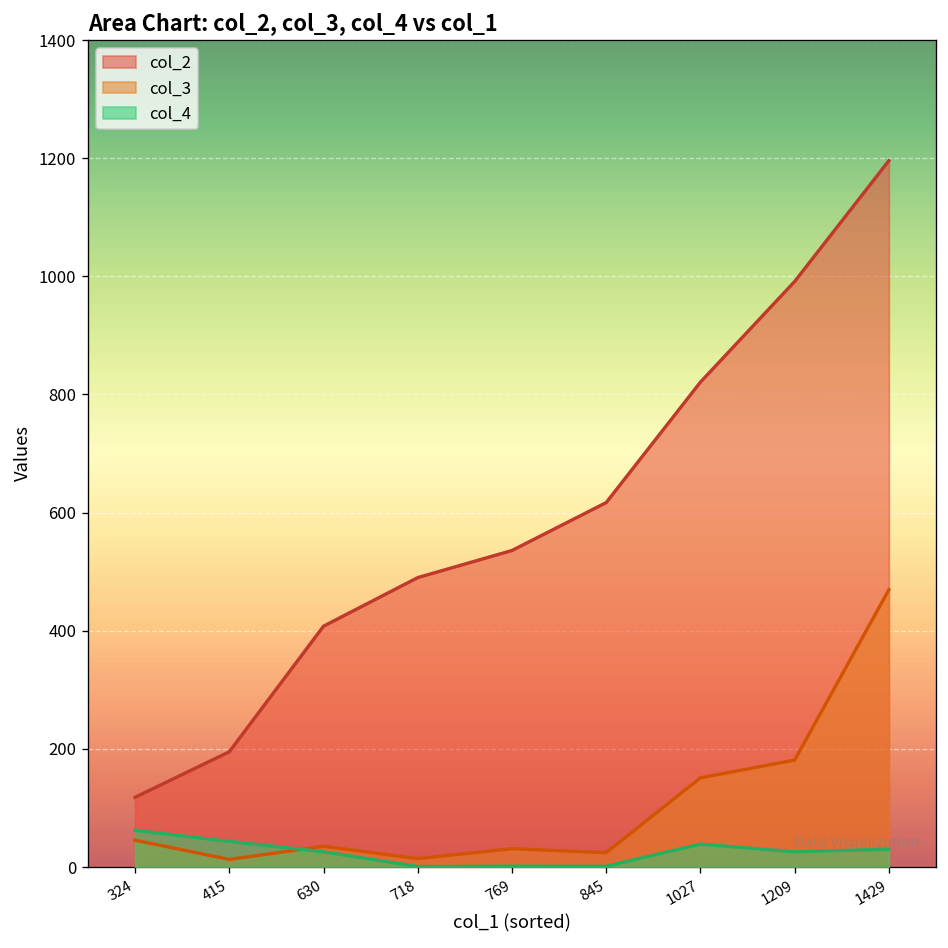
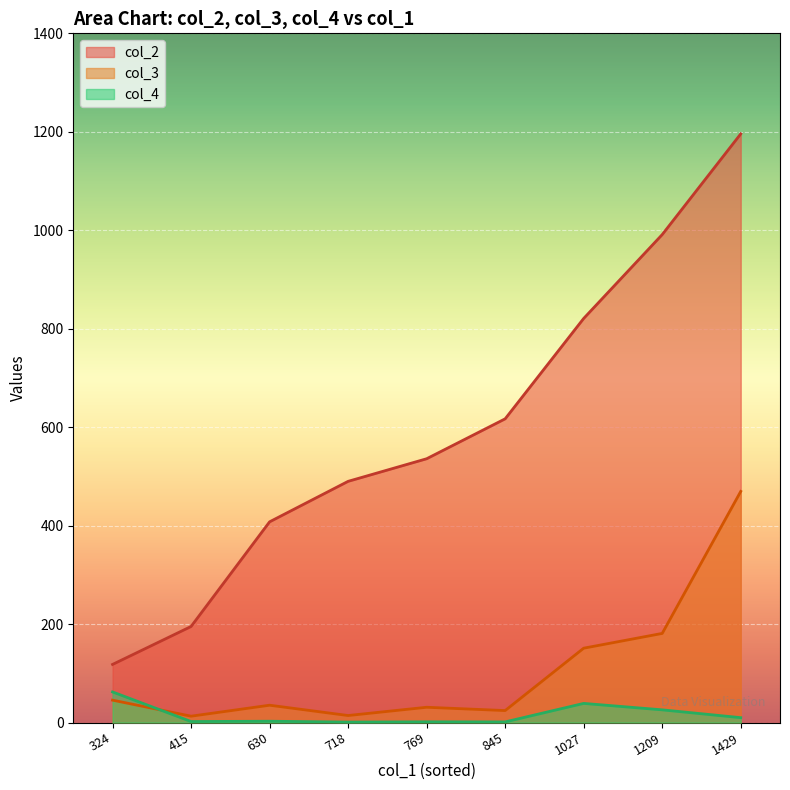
col_4, 415: 40 -> 0
col_4, 630: 30 -> 0
col_4, 1429: 30 -> 10
